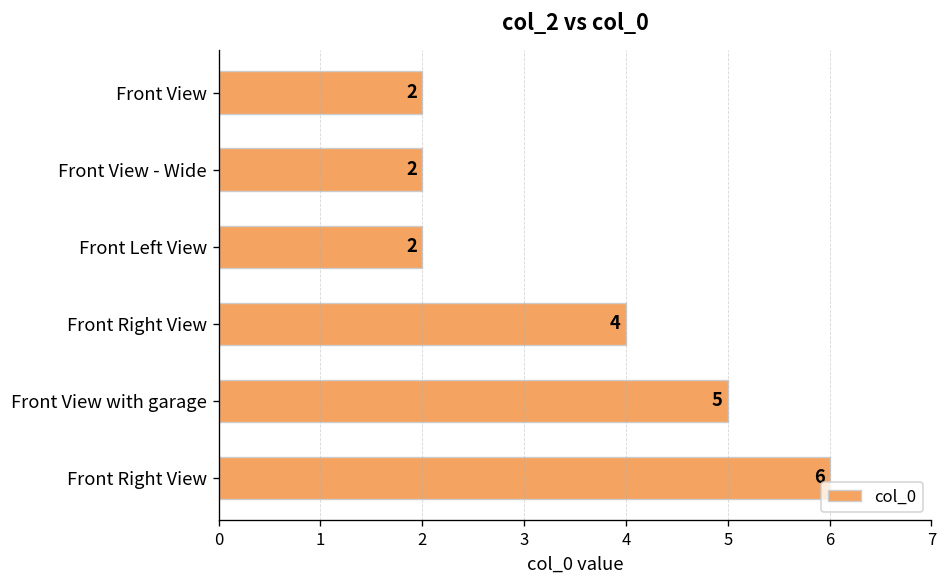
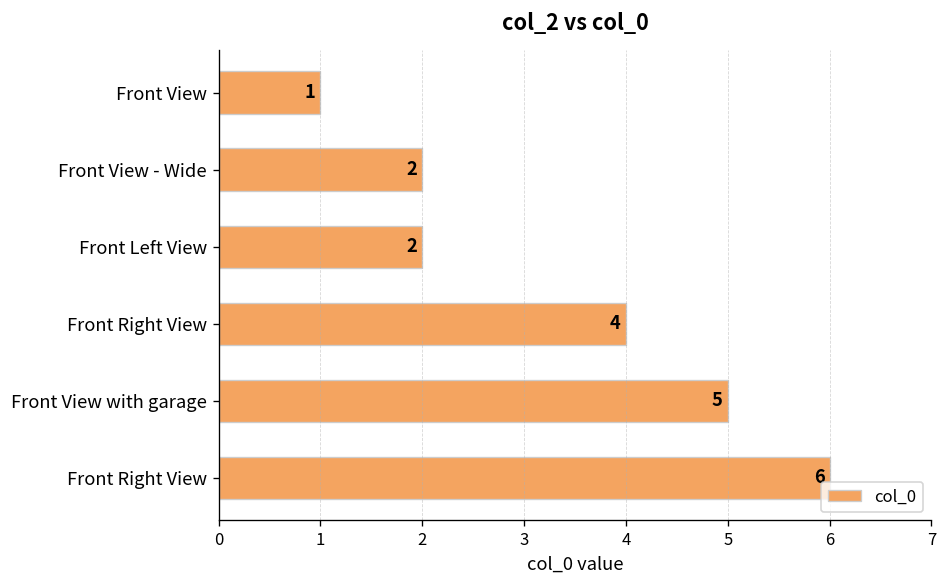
Front View: 2 -> 1
